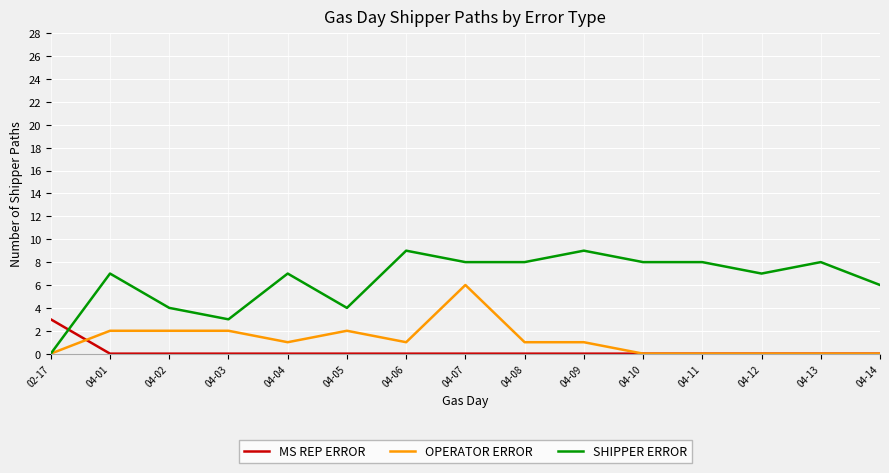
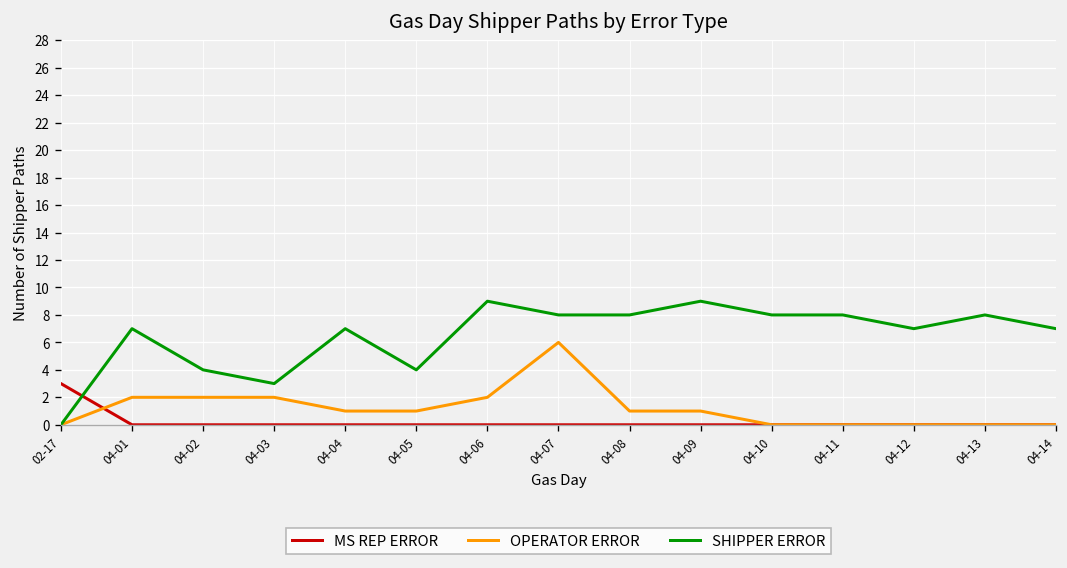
OPERATOR ERROR, 04-05: 2 -> 1
OPERATOR ERROR, 04-06: 1 -> 2
SHIPPER ERROR, 04-14: 6 -> 7
